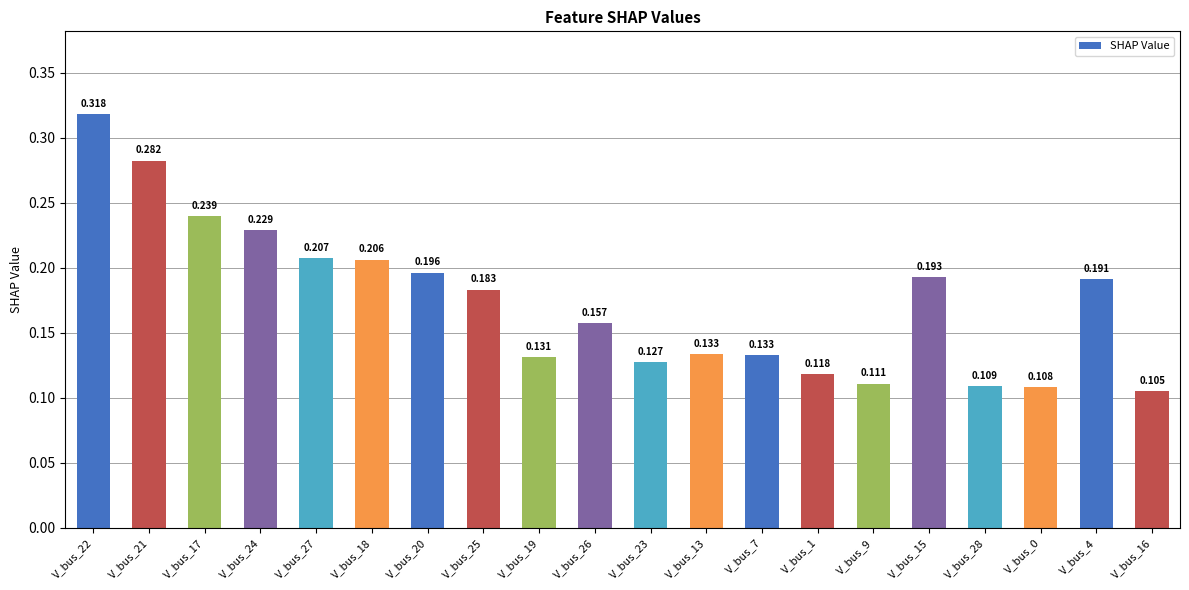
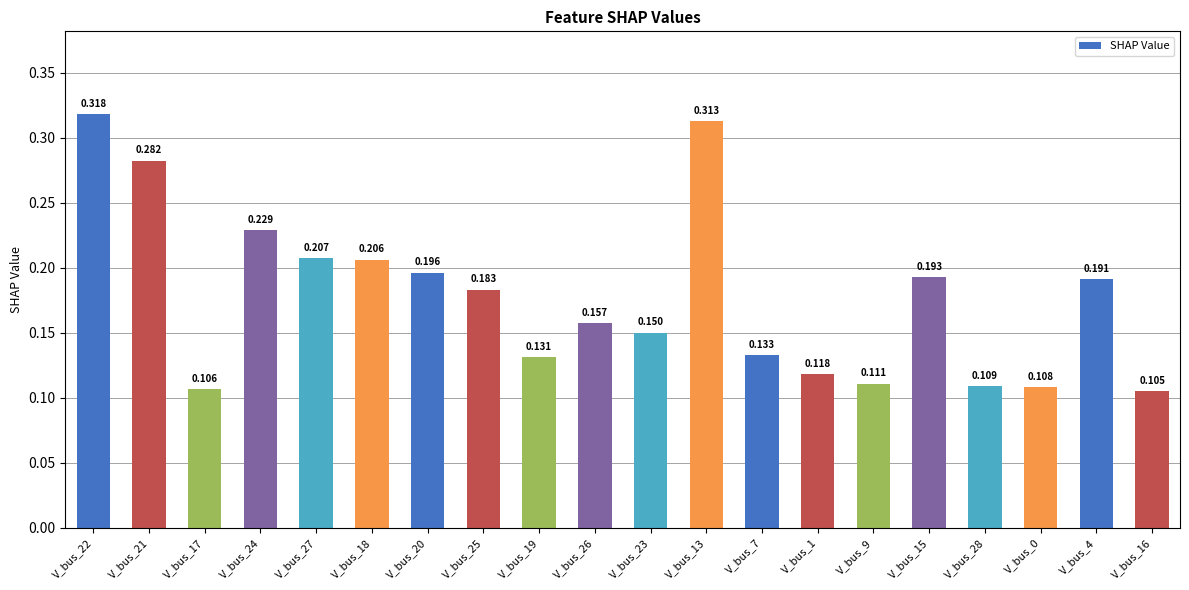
V_bus_17: 0.239 -> 0.106
V_bus_23: 0.127 -> 0.150
V_bus_13: 0.133 -> 0.313
